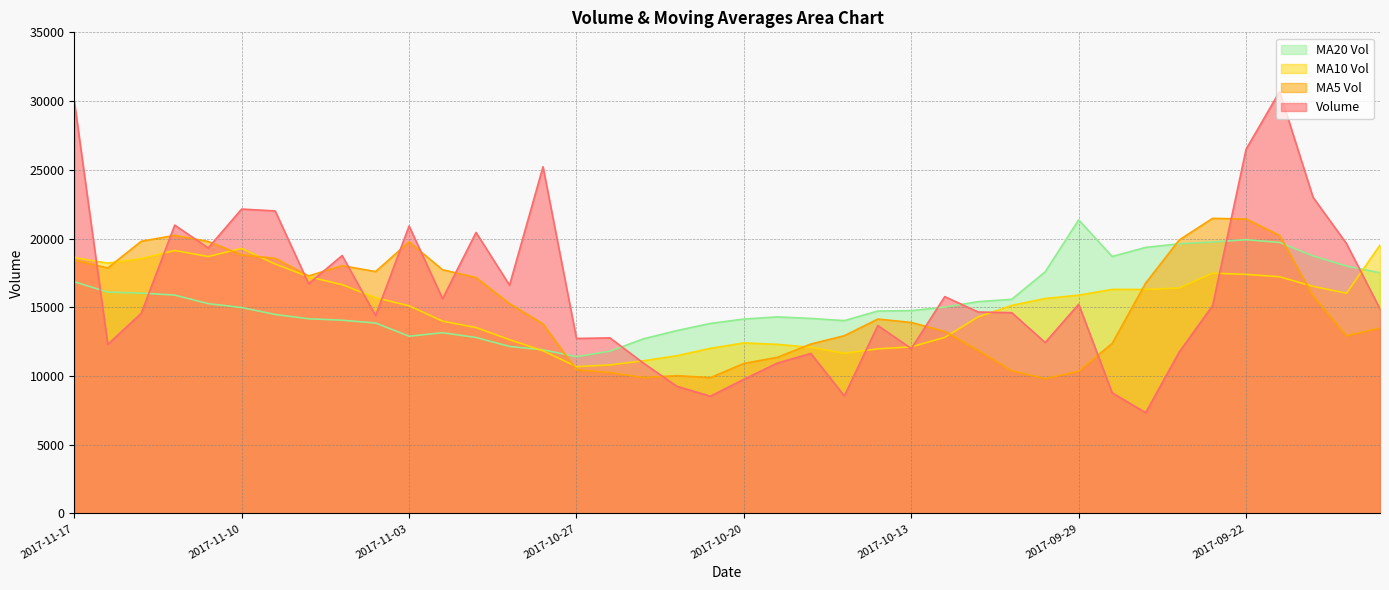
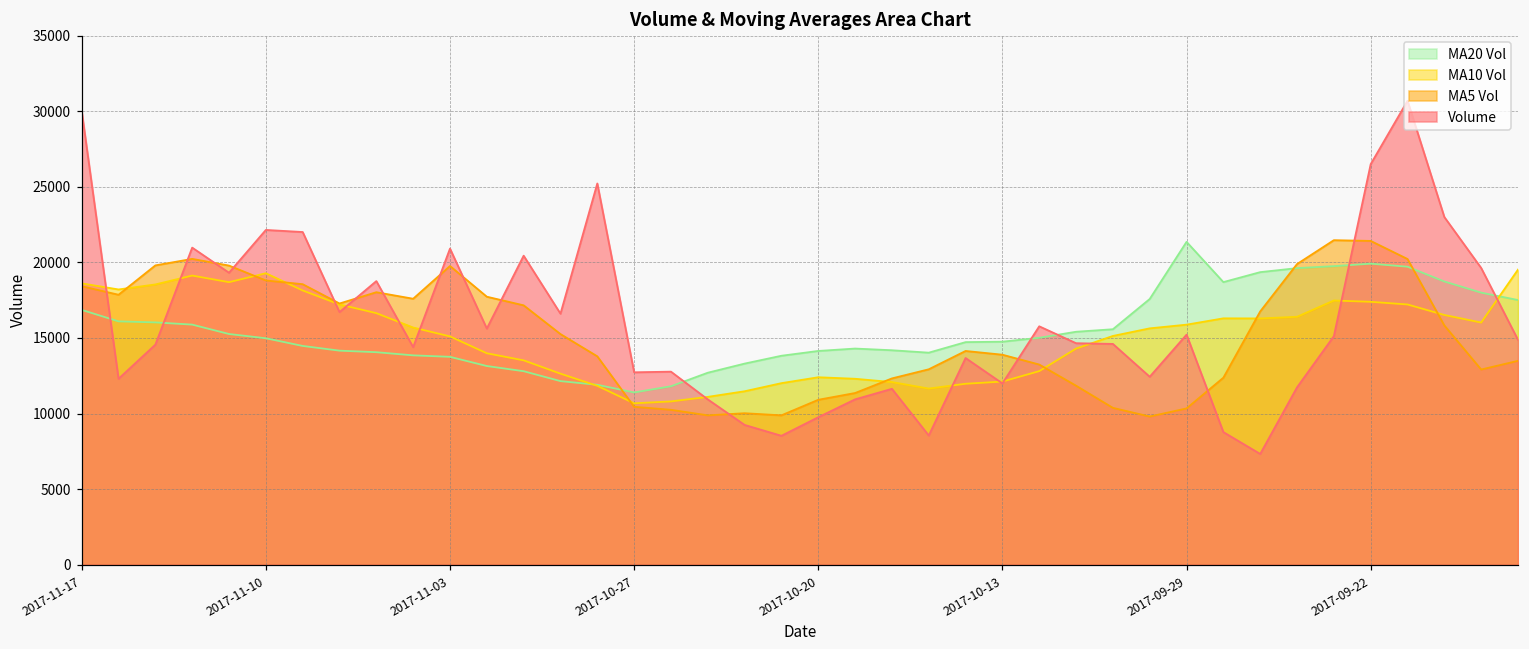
MA20 Vol, 2017-11-03: 12900 -> 13800
